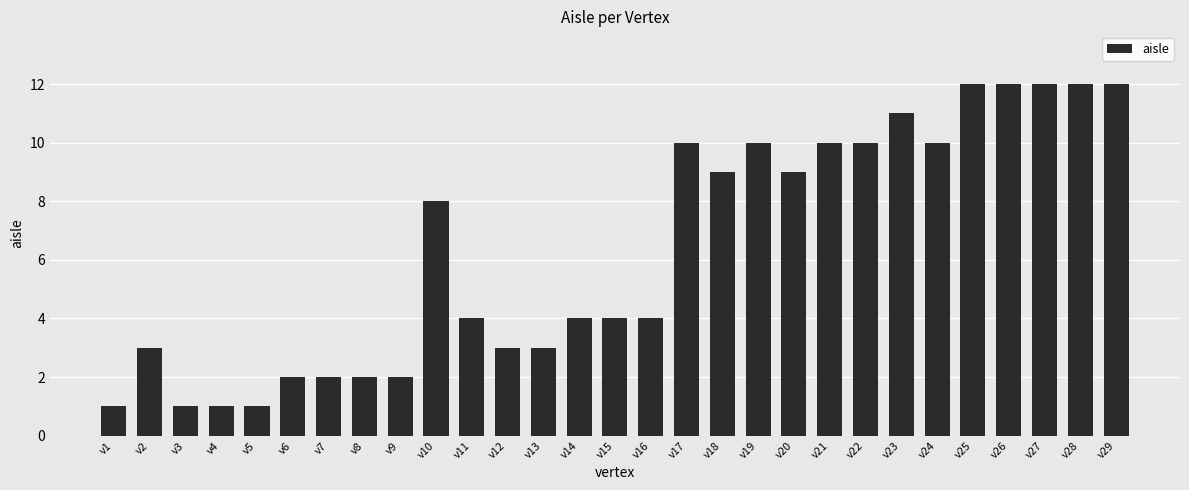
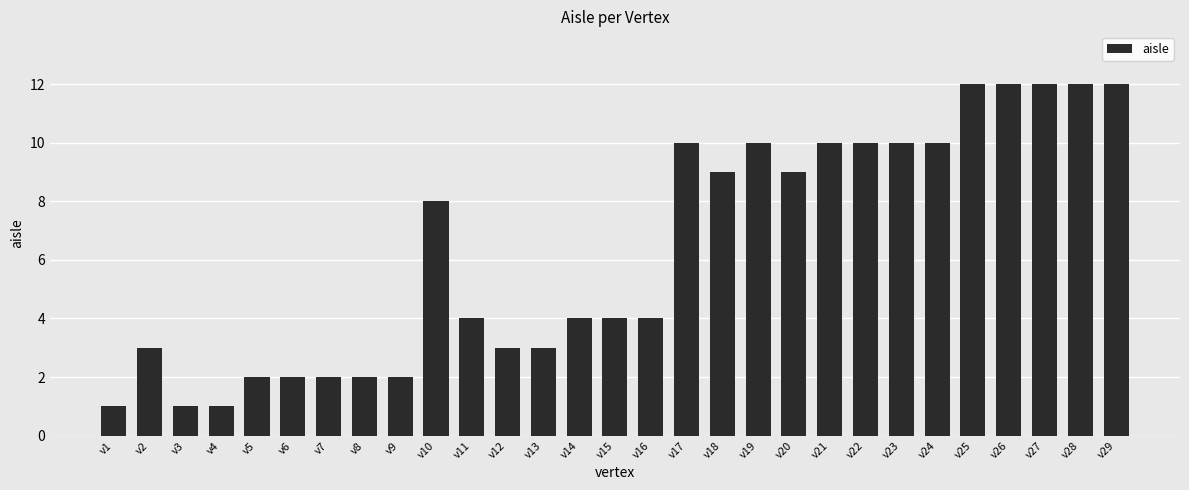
v5: 1 -> 2
v23: 11 -> 10
